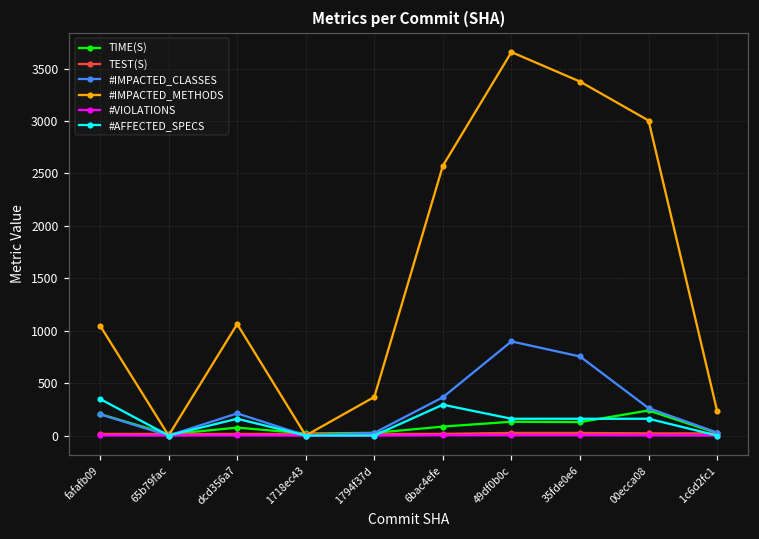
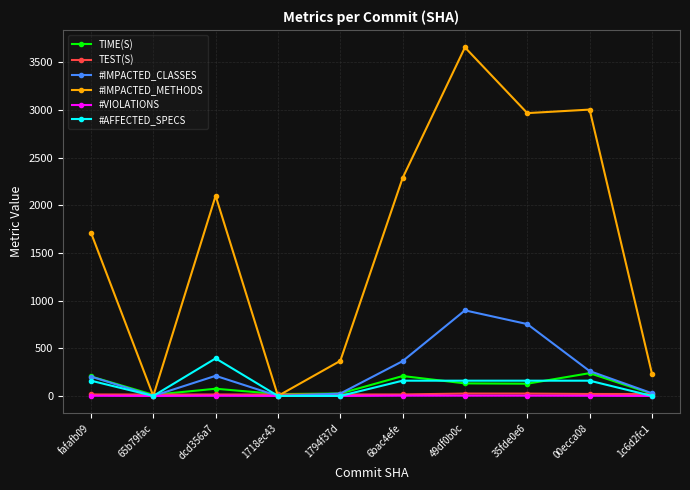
#IMPACTED_METHODS, fafafb09: 1000 -> 1700
#AFFECTED_SPECS, fafafb09: 300 -> 200
#IMPACTED_METHODS, dcd356a7: 1100 -> 2100
#AFFECTED_SPECS, dcd356a7: 200 -> 400
TIME(S), 6bac4efe: 100 -> 200
#IMPACTED_METHODS, 6bac4efe: 2600 -> 2300
#AFFECTED_SPECS, 6bac4efe: 300 -> 200
#IMPACTED_METHODS, 35fde0e6: 3400 -> 3000
